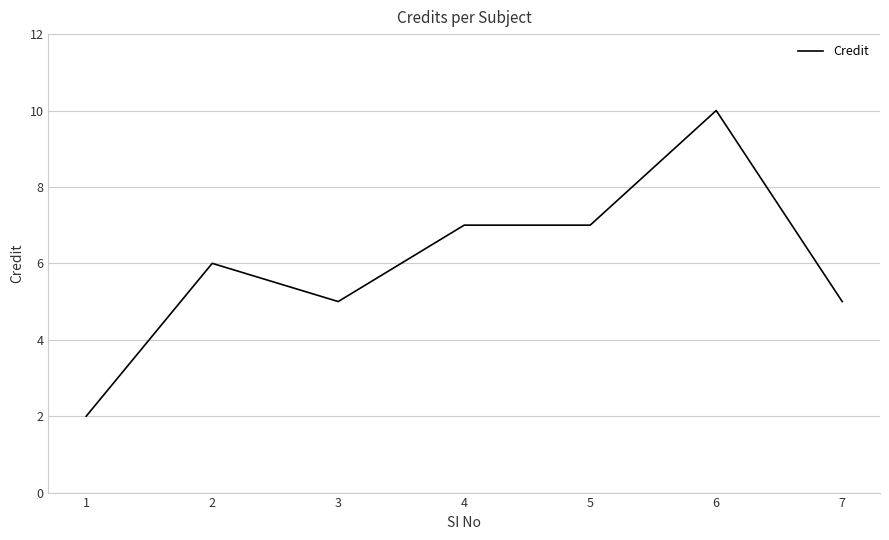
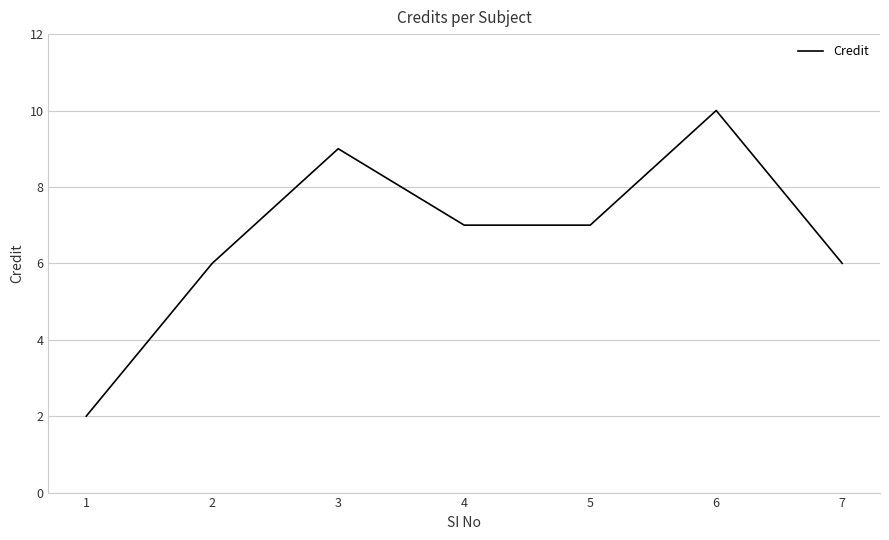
3: 5 -> 9
7: 5 -> 6
